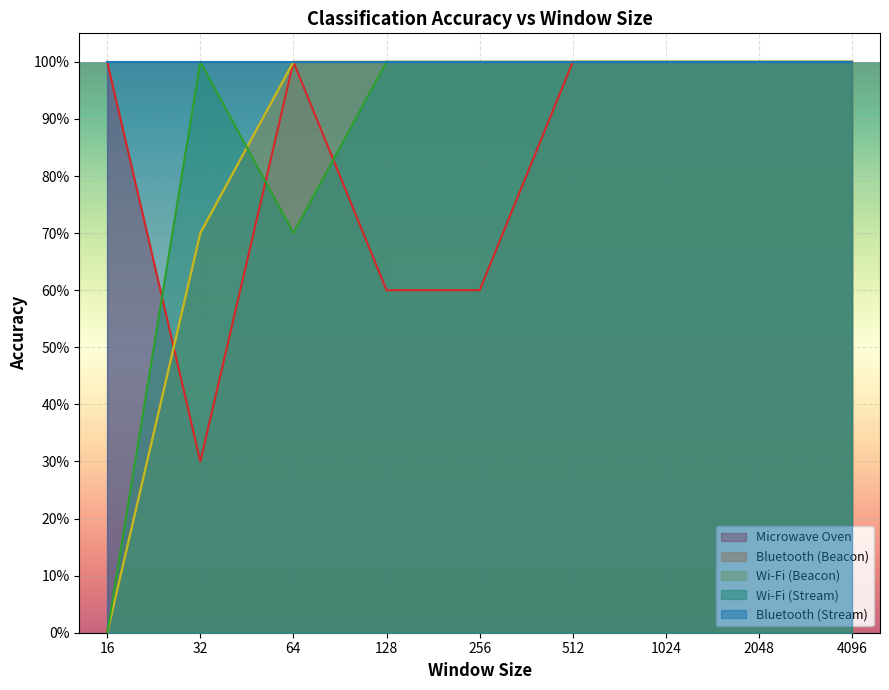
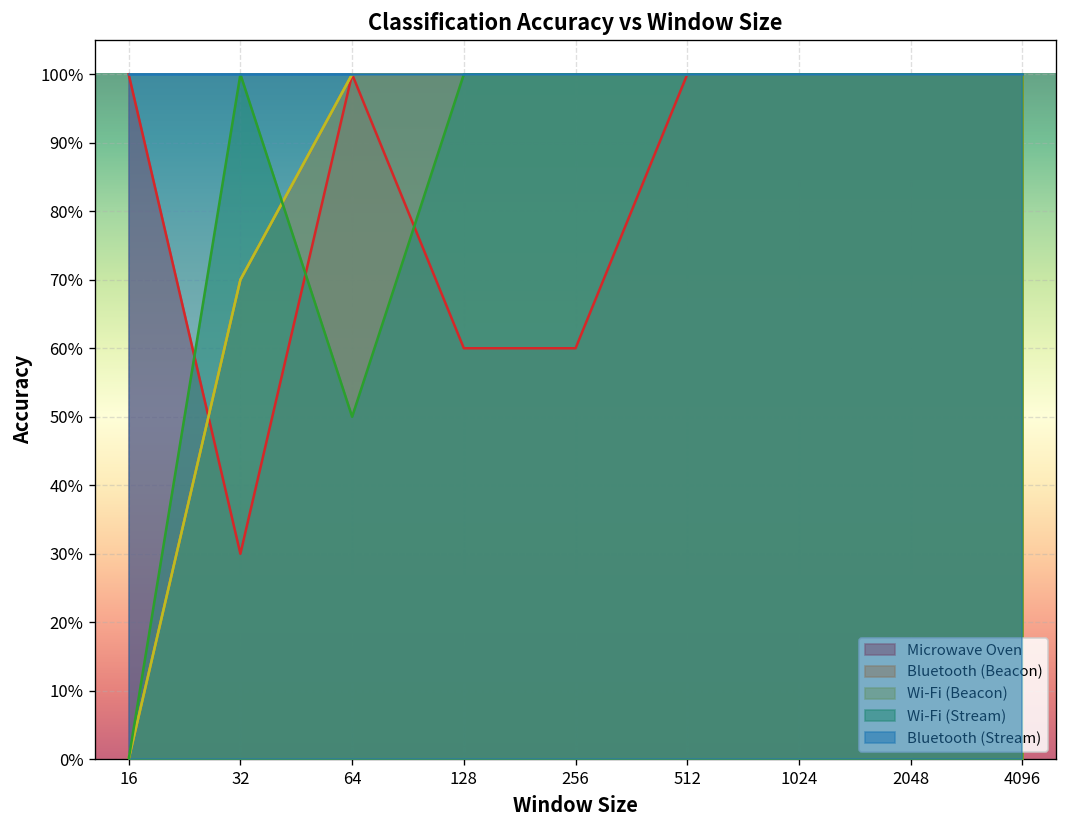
Wi-Fi (Stream), 64: 70% -> 50%
